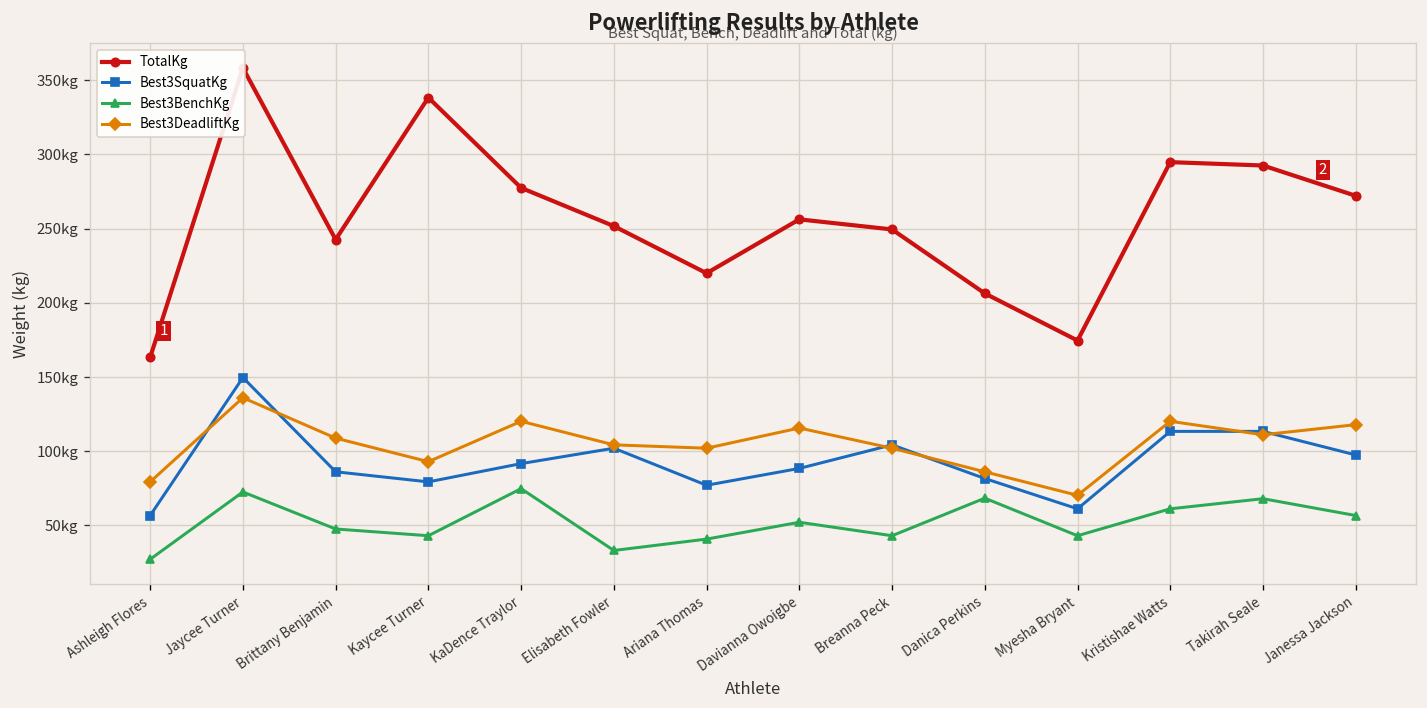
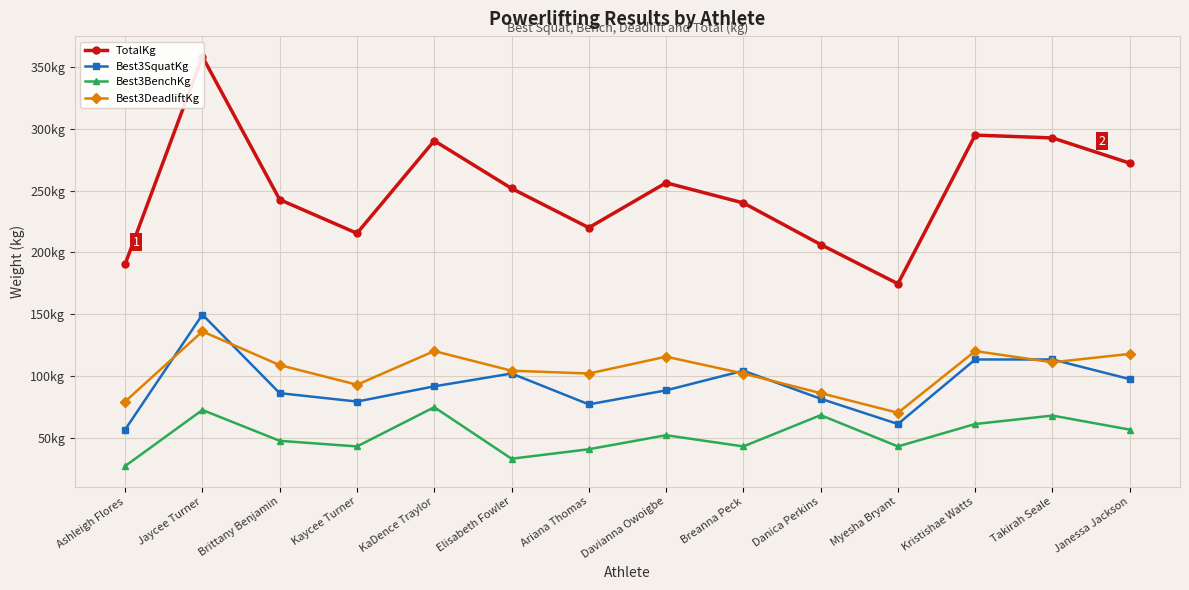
TotalKg, Ashleigh Flores: 163kg -> 190kg
TotalKg, Kaycee Turner: 338kg -> 215kg
TotalKg, KaDence Traylor: 278kg -> 290kg
TotalKg, Breanna Peck: 249kg -> 240kg
